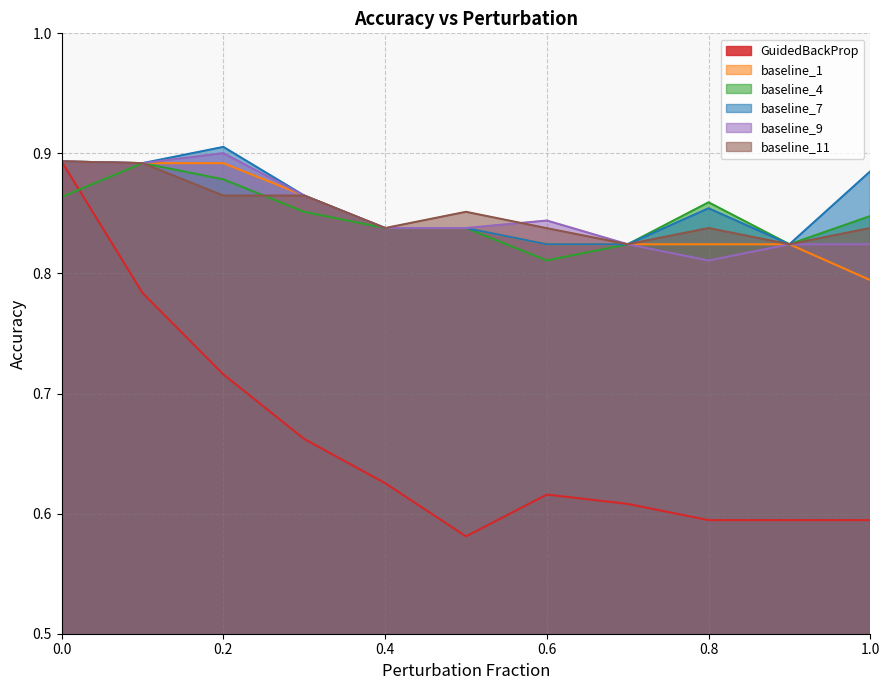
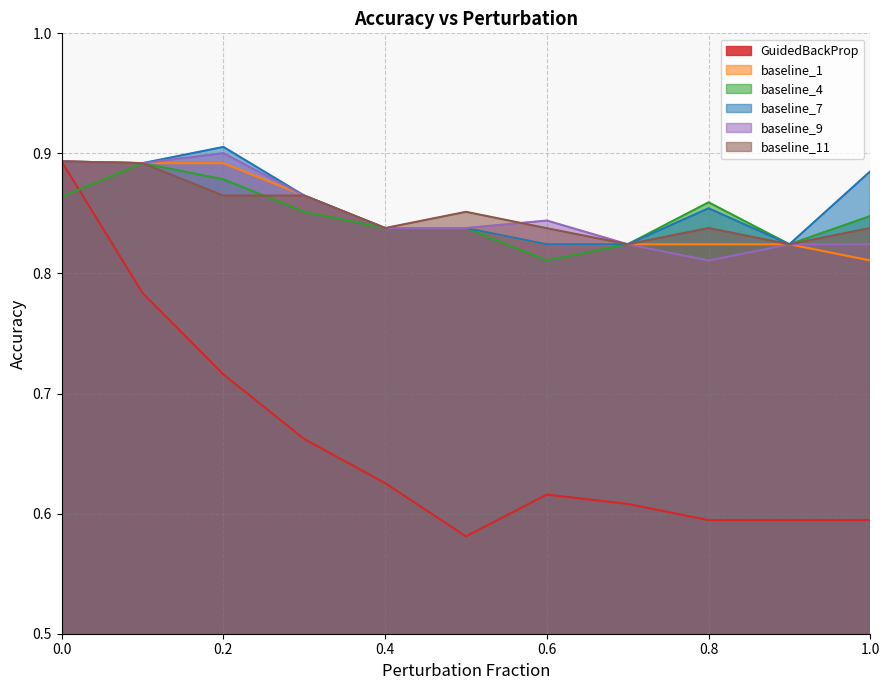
baseline_1, 1.0: 0.794 -> 0.811
